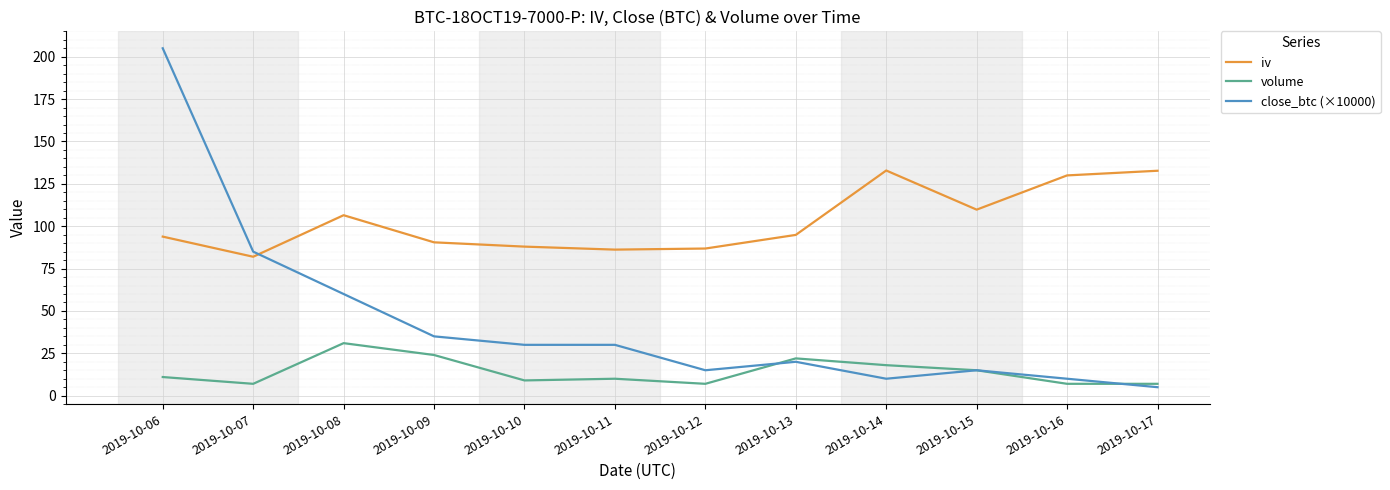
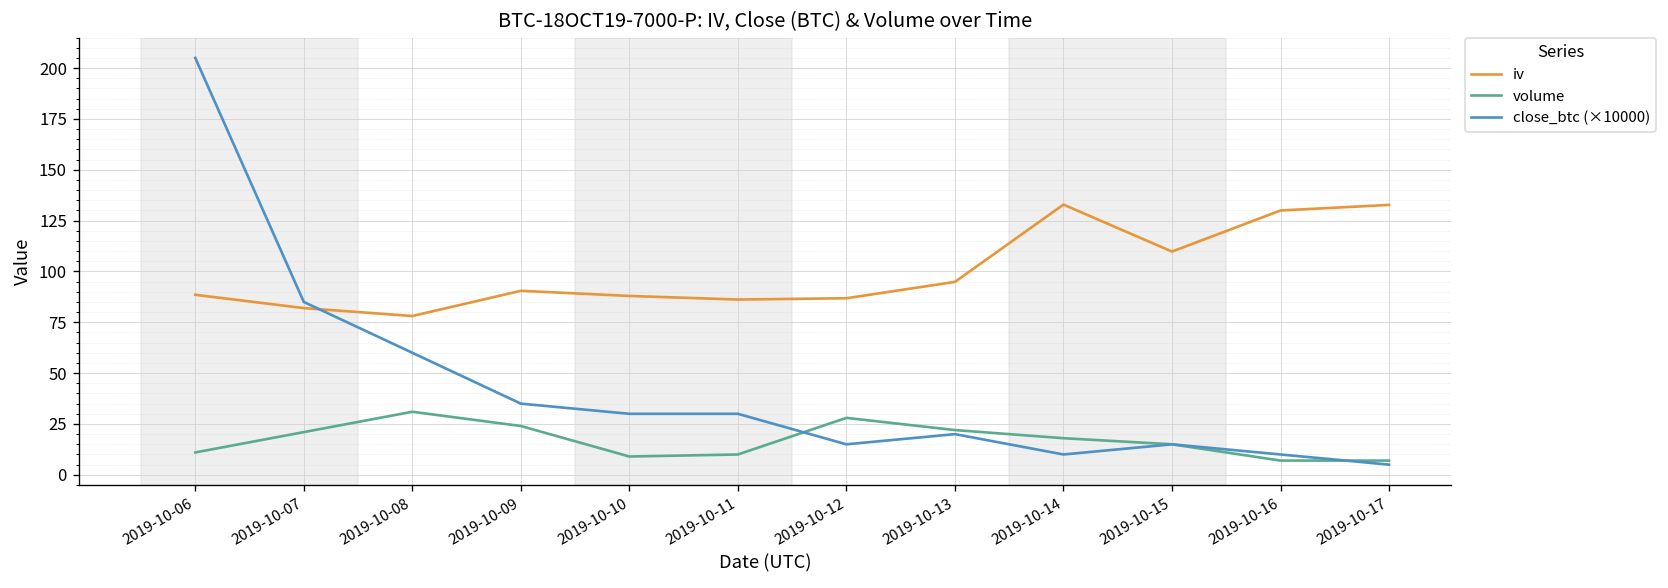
iv, 2019-10-06: 94 -> 89
volume, 2019-10-07: 7 -> 21
iv, 2019-10-08: 106 -> 78
volume, 2019-10-12: 7 -> 28
